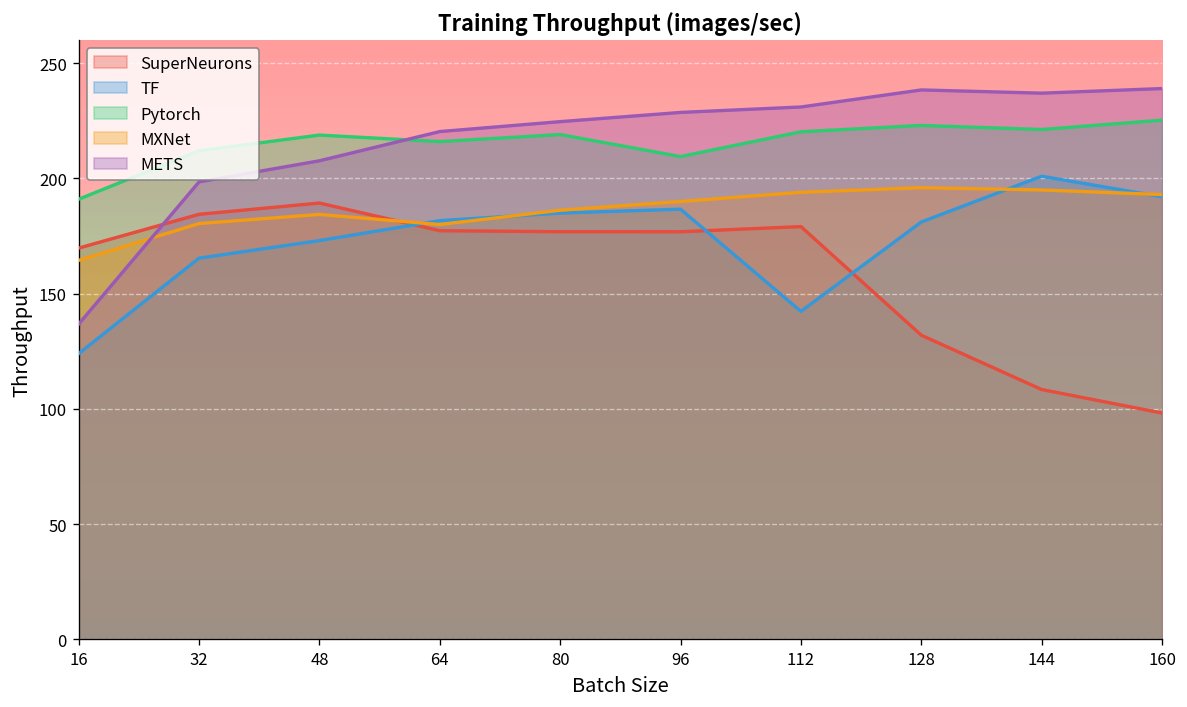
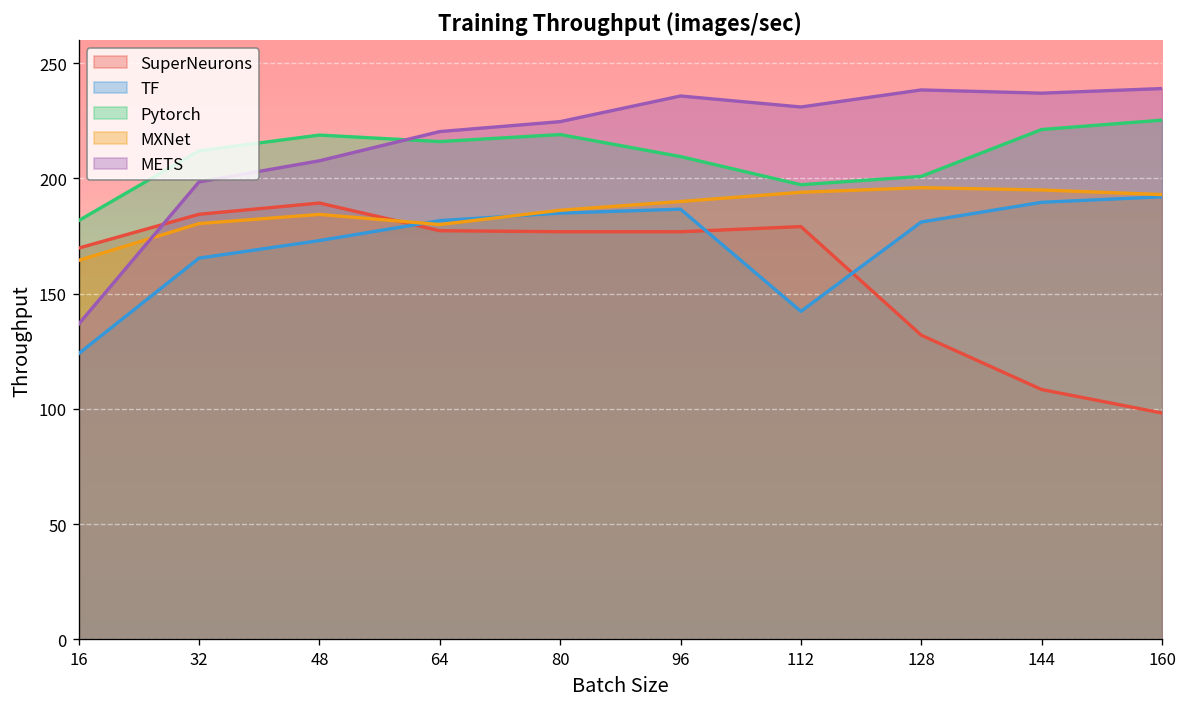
Pytorch, 16: 191 -> 182
METS, 96: 229 -> 236
Pytorch, 112: 220 -> 197
Pytorch, 128: 223 -> 201
TF, 144: 201 -> 190
